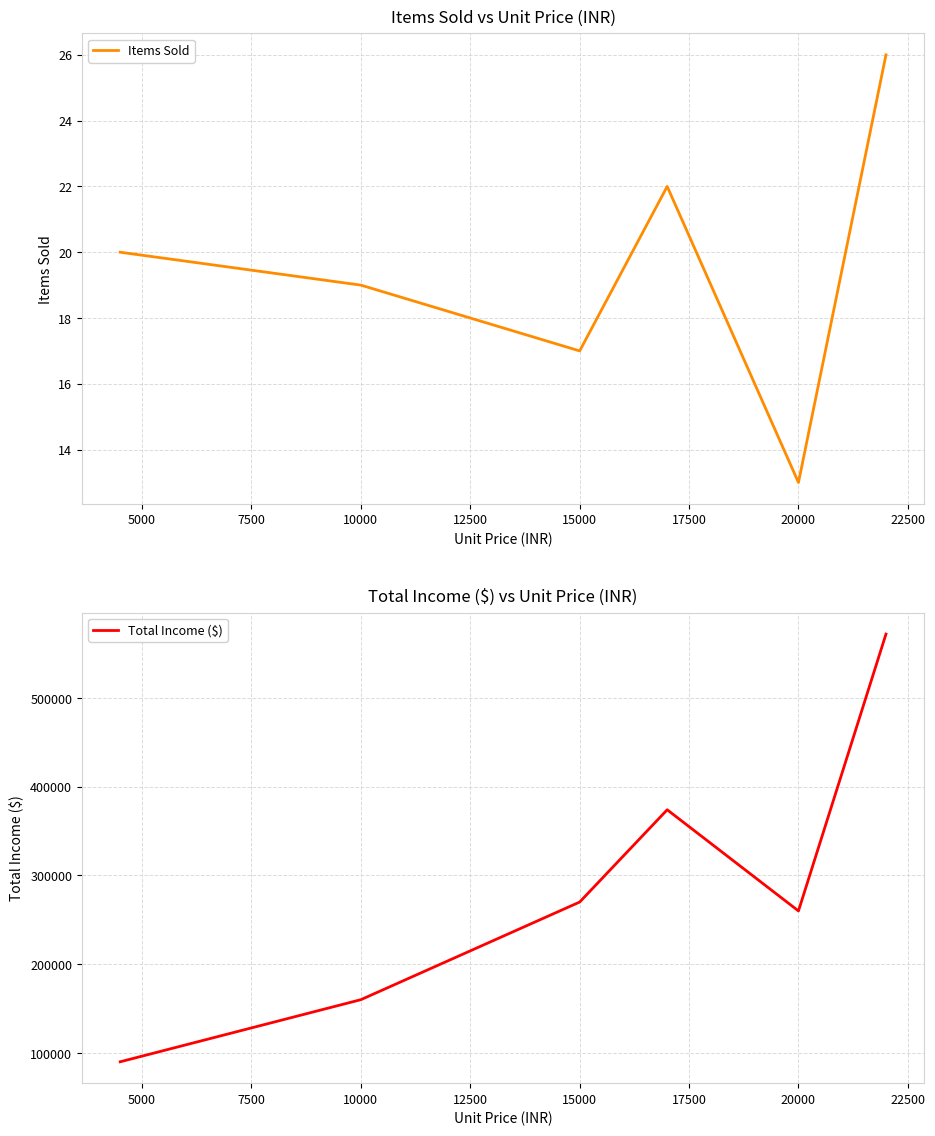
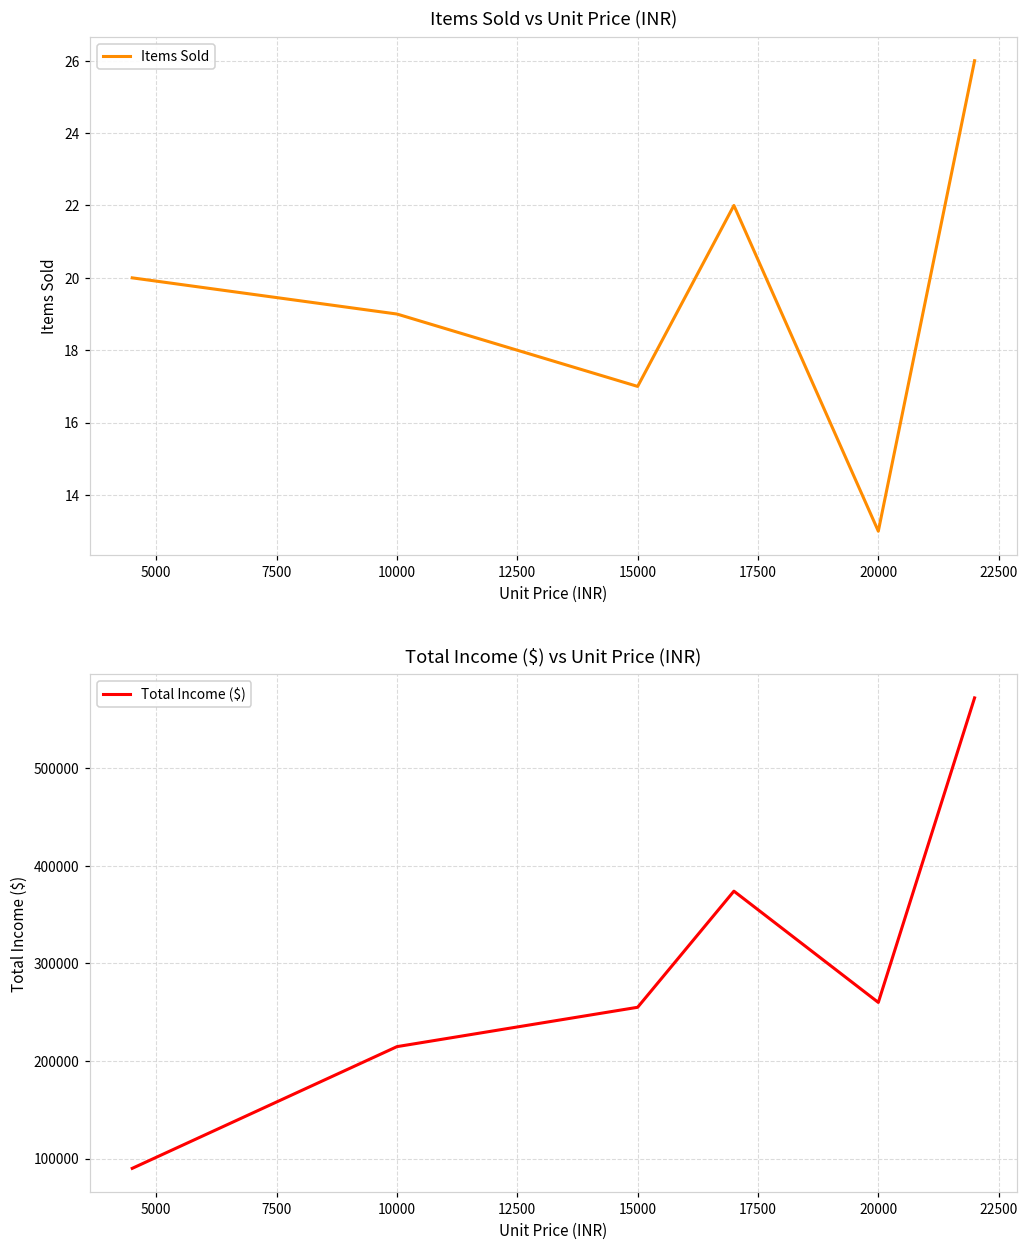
Total Income ($) vs Unit Price (INR), 10000: 160000 -> 210000
Total Income ($) vs Unit Price (INR), 15000: 270000 -> 260000
